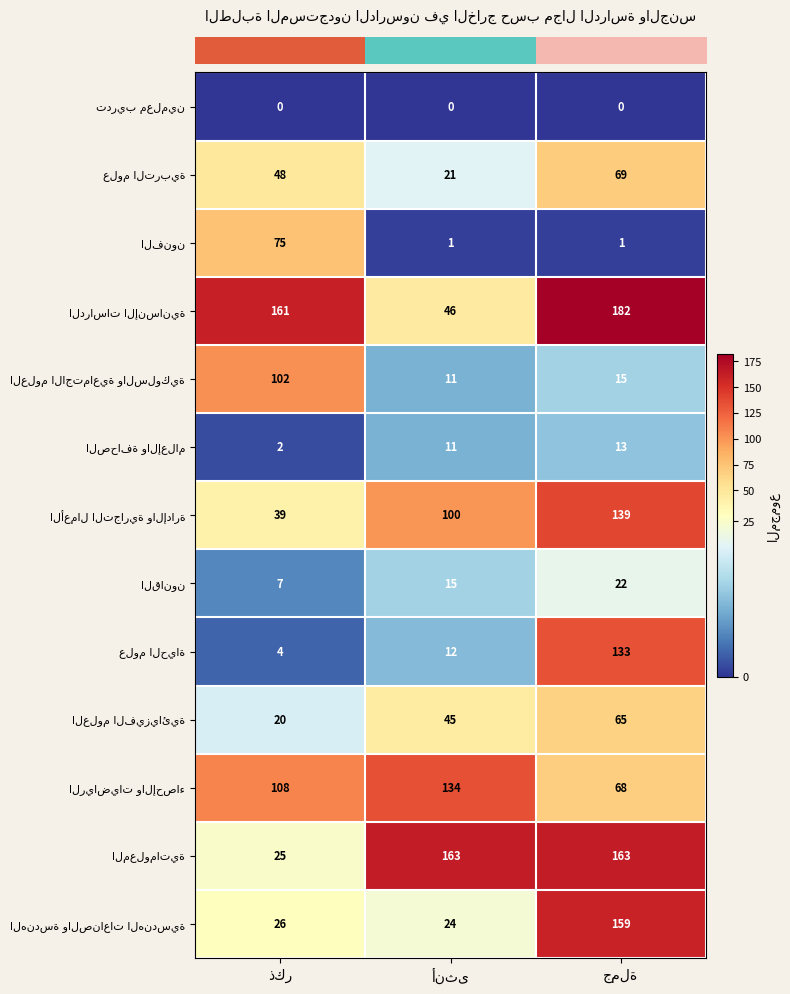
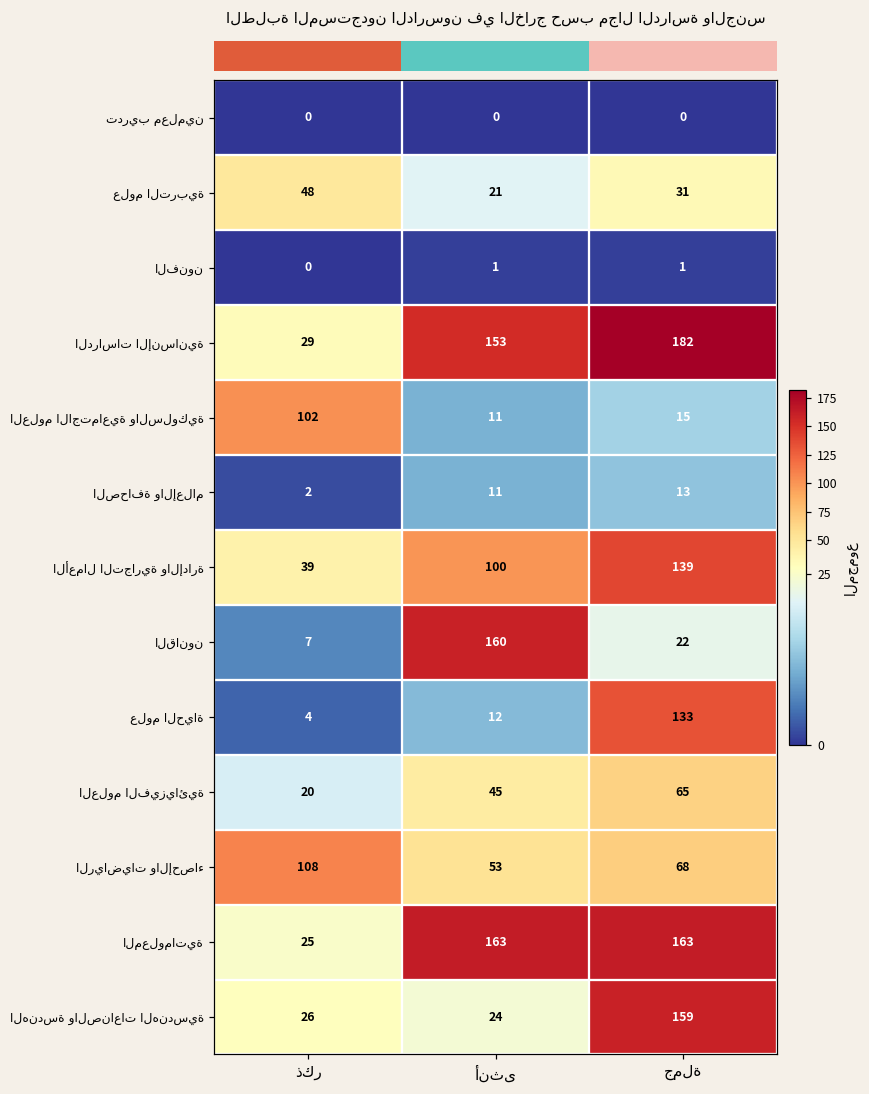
علوم التربية, جملة: 69 -> 31
الفنون, ذكر: 75 -> 0
الدراسات الإنسانية, ذكر: 161 -> 29
الدراسات الإنسانية, أنثى: 46 -> 153
القانون, أنثى: 15 -> 160
الرياضيات والإحصاء, أنثى: 134 -> 53
